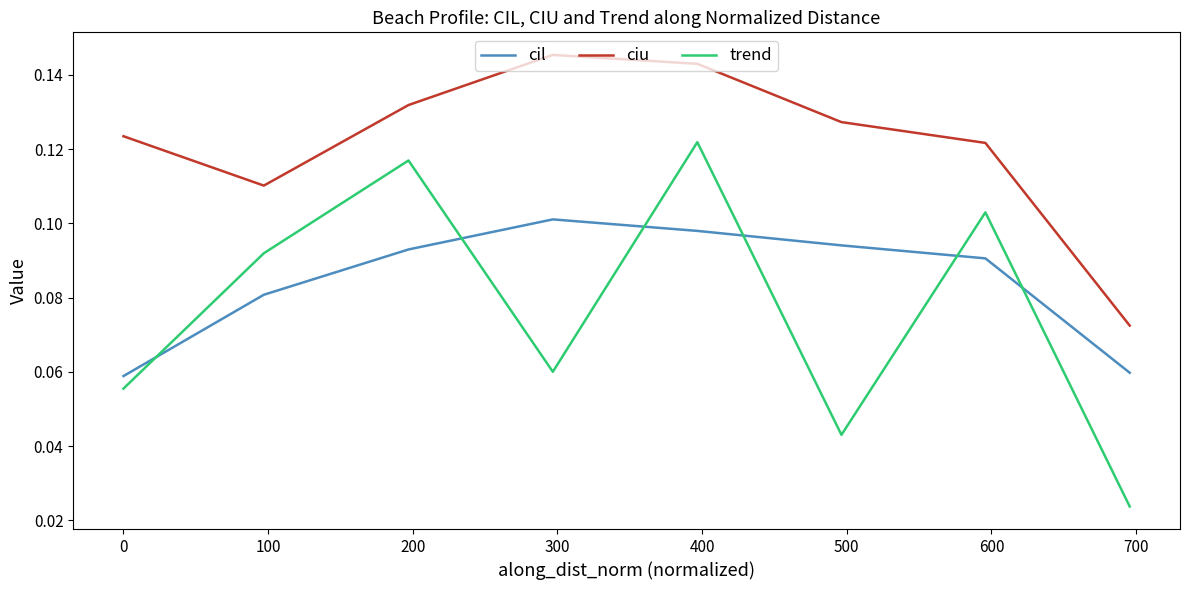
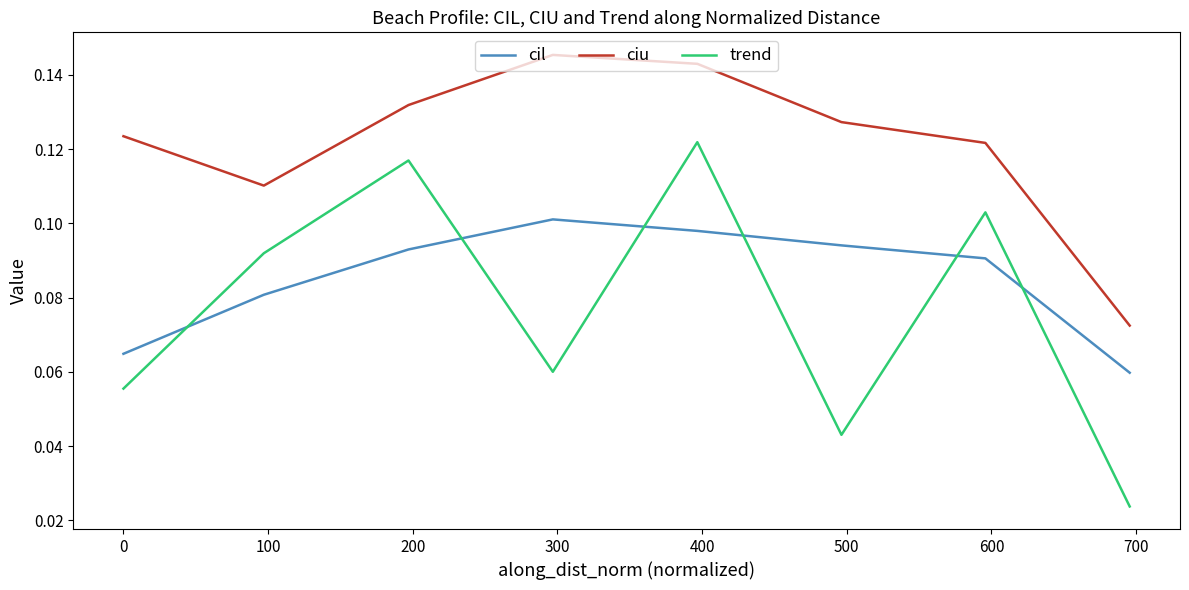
cil, 0: 0.059 -> 0.065
